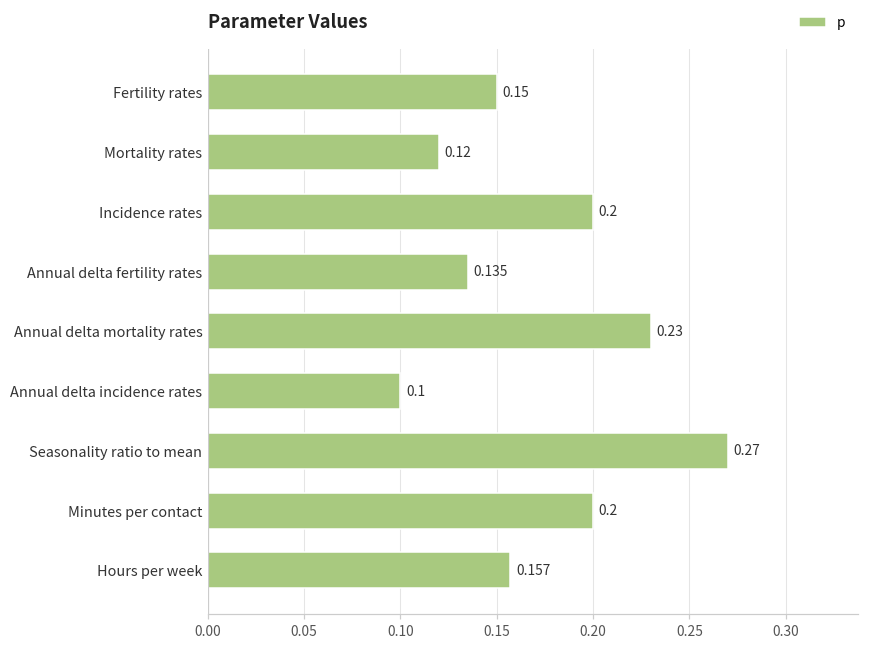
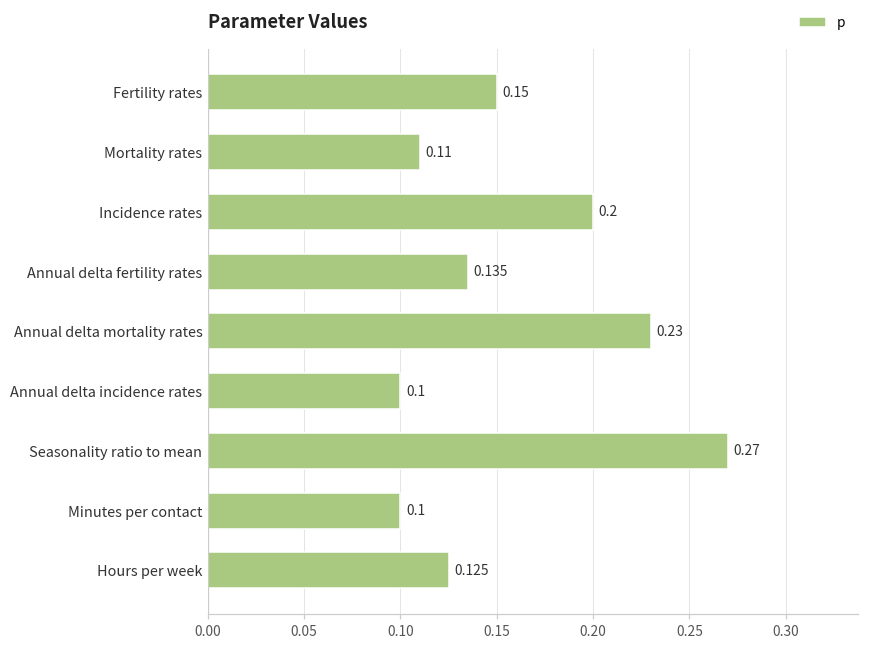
Mortality rates: 0.12 -> 0.11
Minutes per contact: 0.2 -> 0.1
Hours per week: 0.157 -> 0.125
